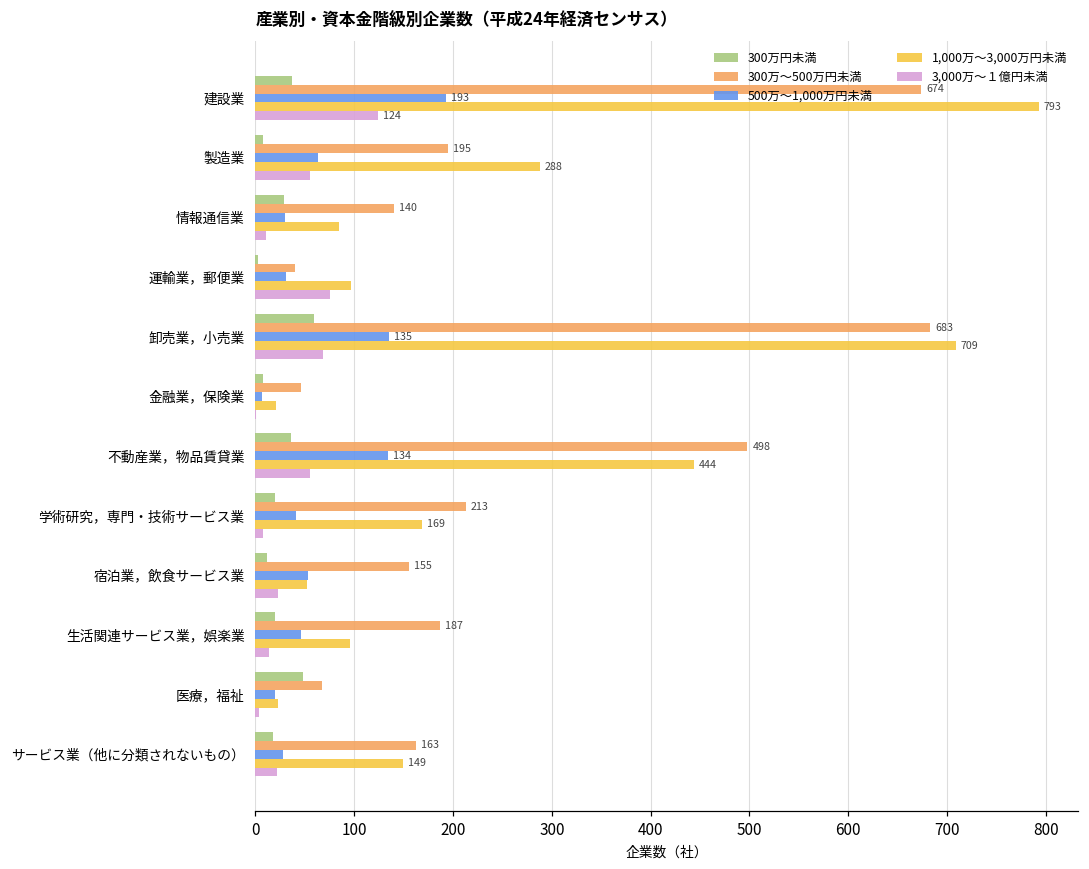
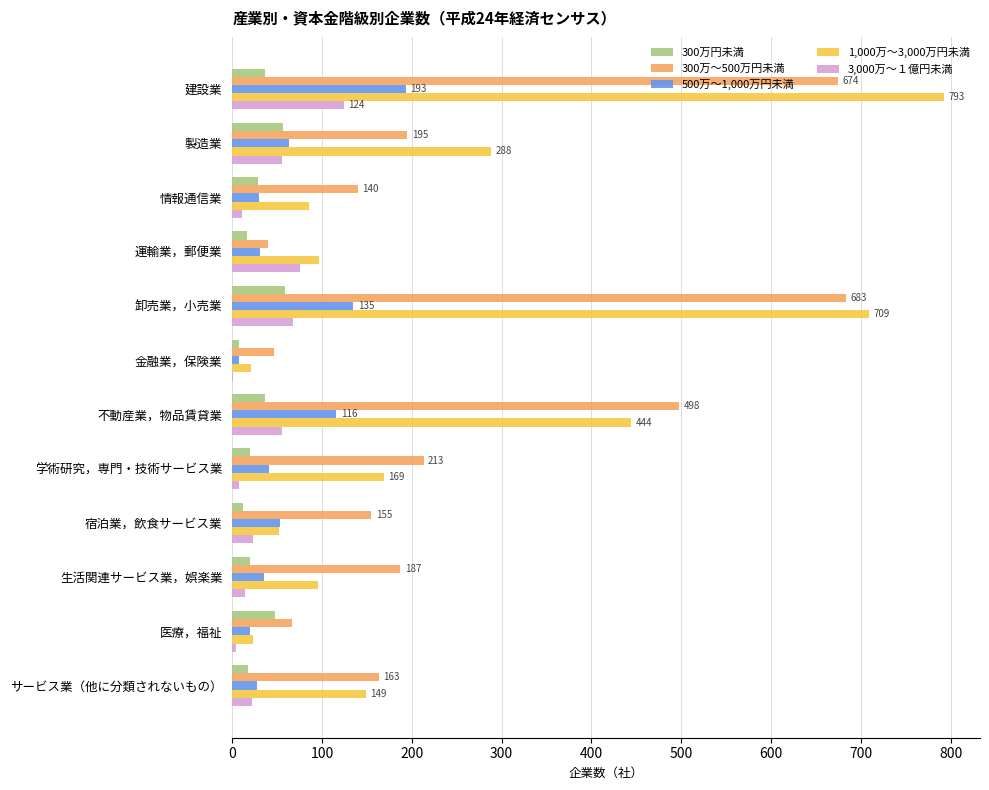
300万円未満, 製造業: 10 -> 60
300万円未満, 運輸業，郵便業: 0 -> 20
500万～1,000万円未満, 不動産業，物品賃貸業: 134 -> 116
500万～1,000万円未満, 生活関連サービス業，娯楽業: 50 -> 40
